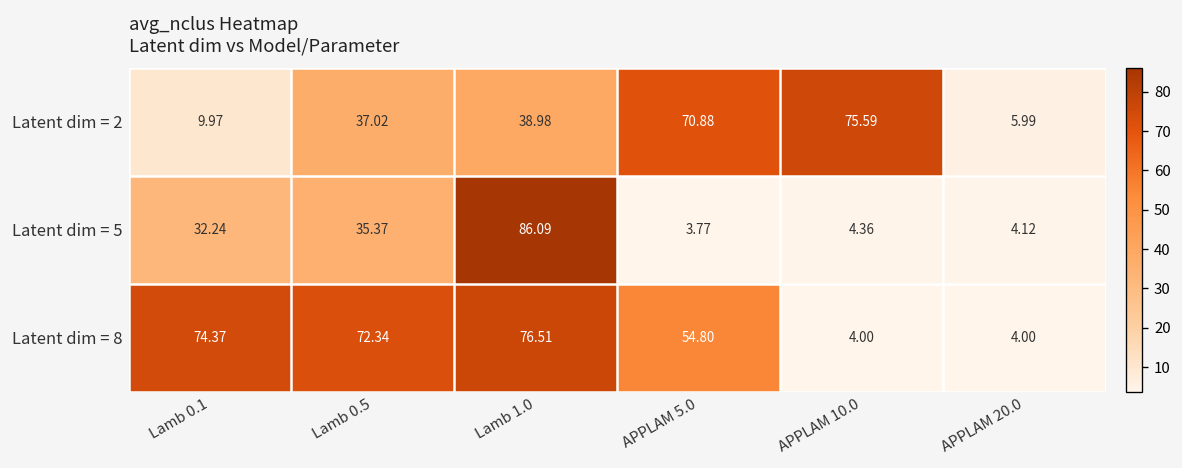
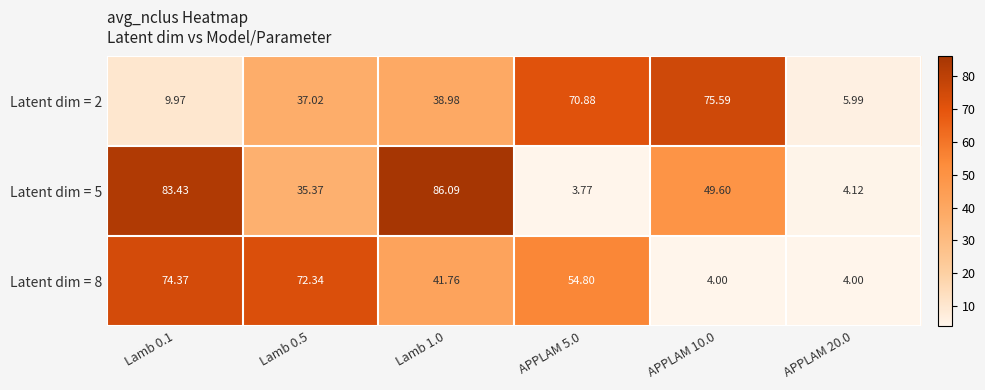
Latent dim = 5, Lamb 0.1: 32.24 -> 83.43
Latent dim = 5, APPLAM 10.0: 4.36 -> 49.60
Latent dim = 8, Lamb 1.0: 76.51 -> 41.76
